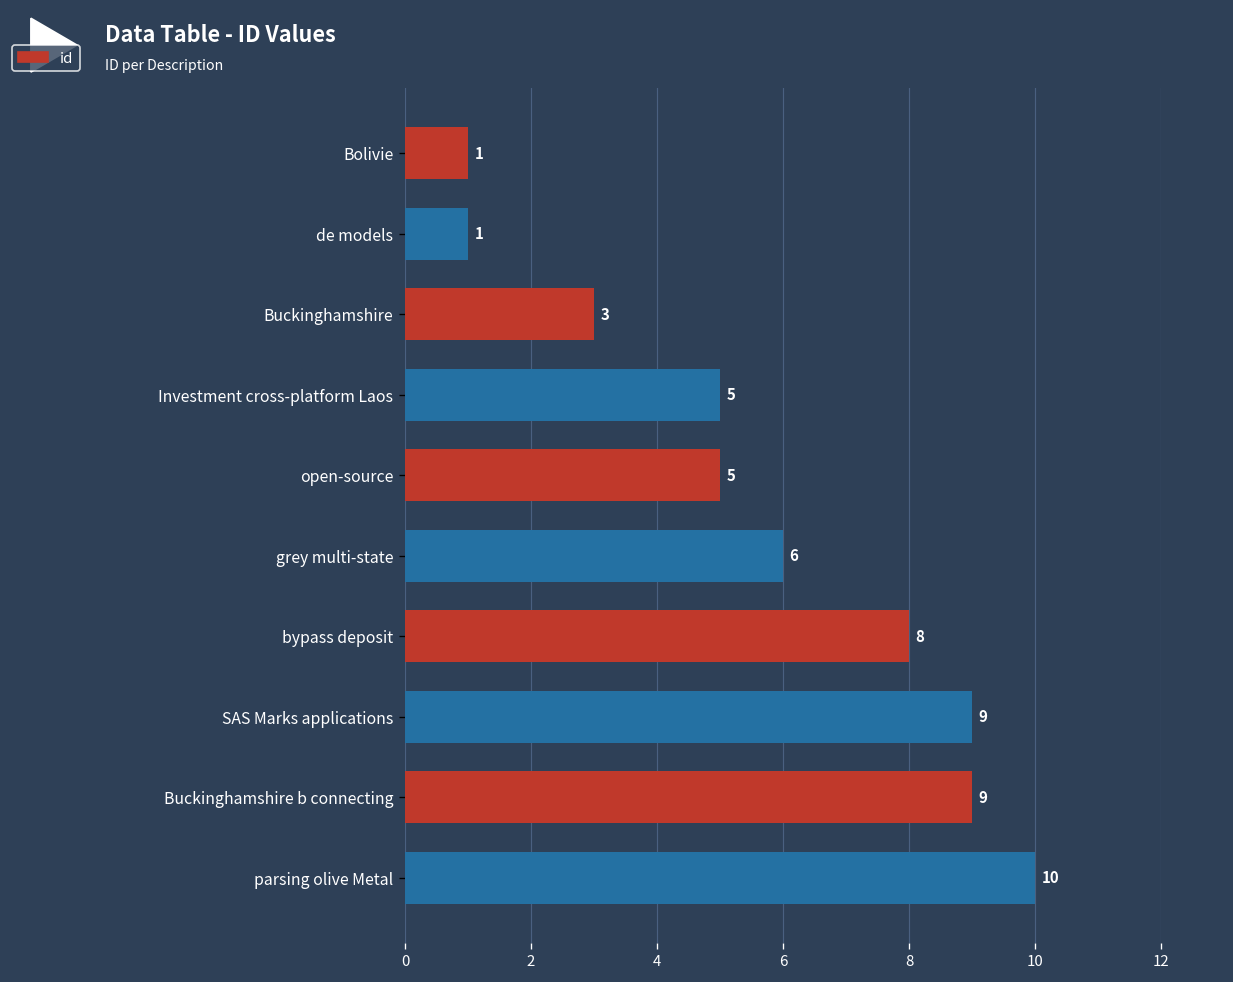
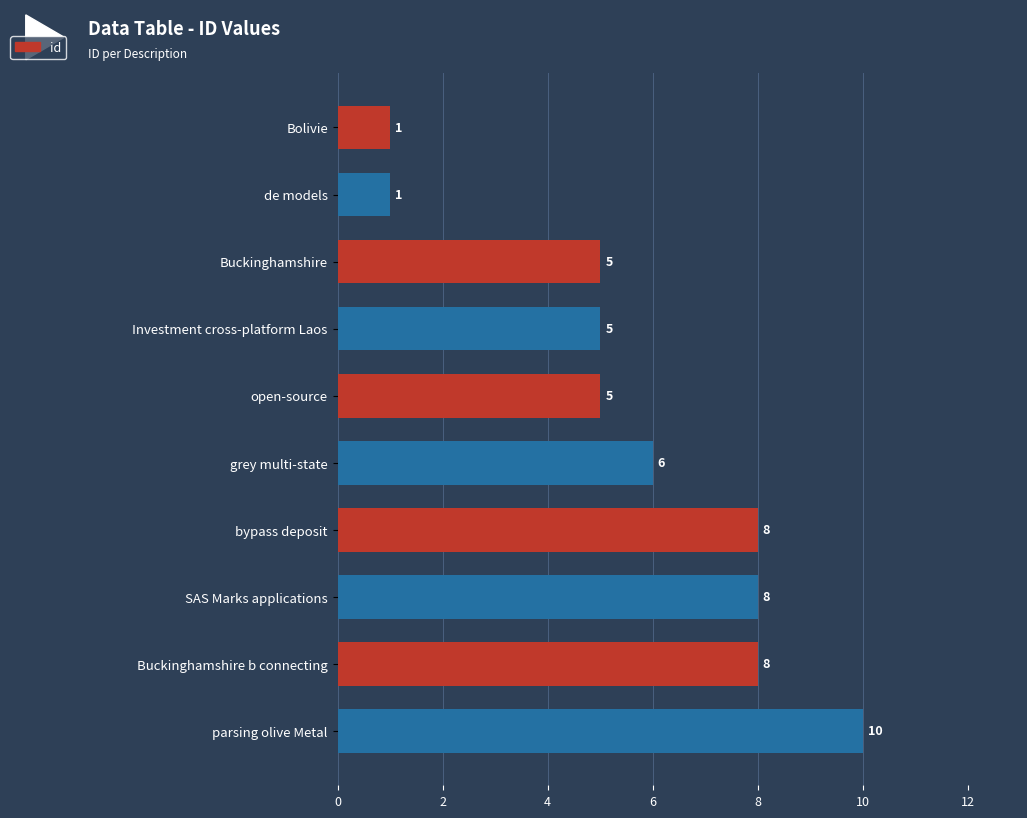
Buckinghamshire: 3 -> 5
SAS Marks applications: 9 -> 8
Buckinghamshire b connecting: 9 -> 8
